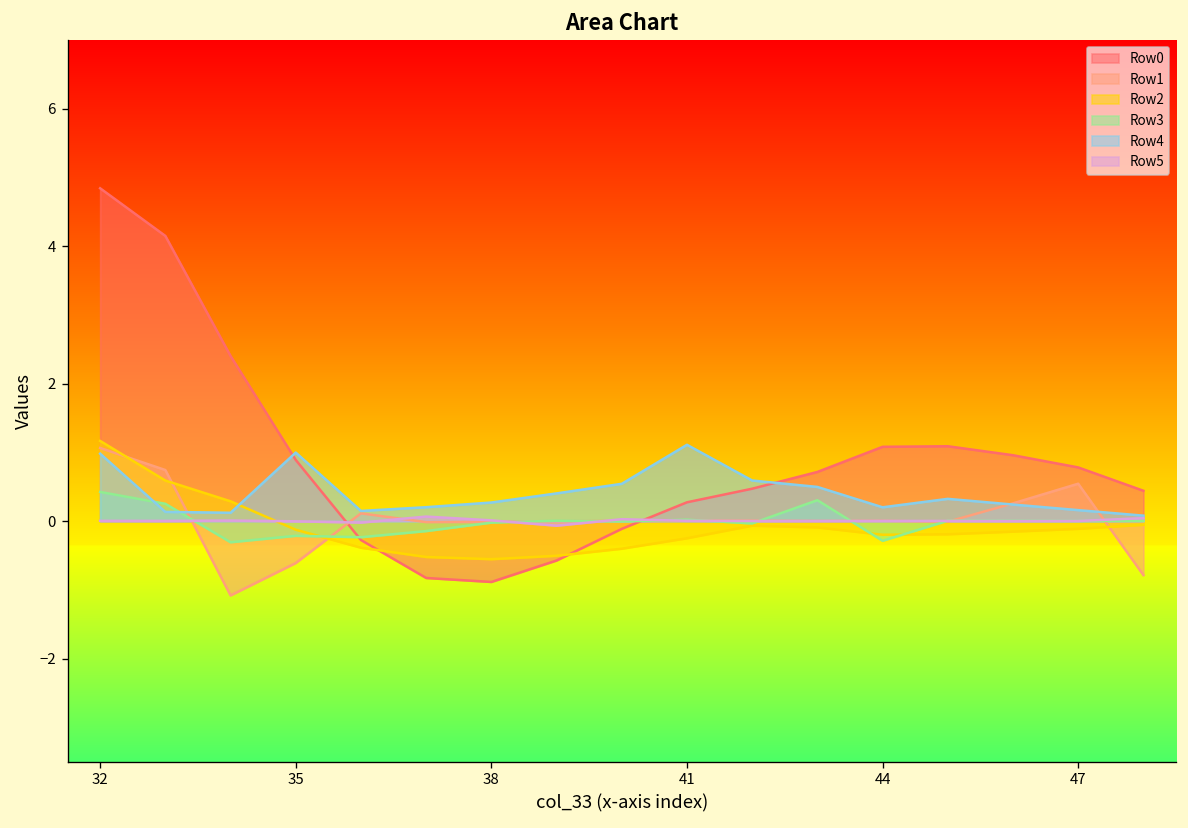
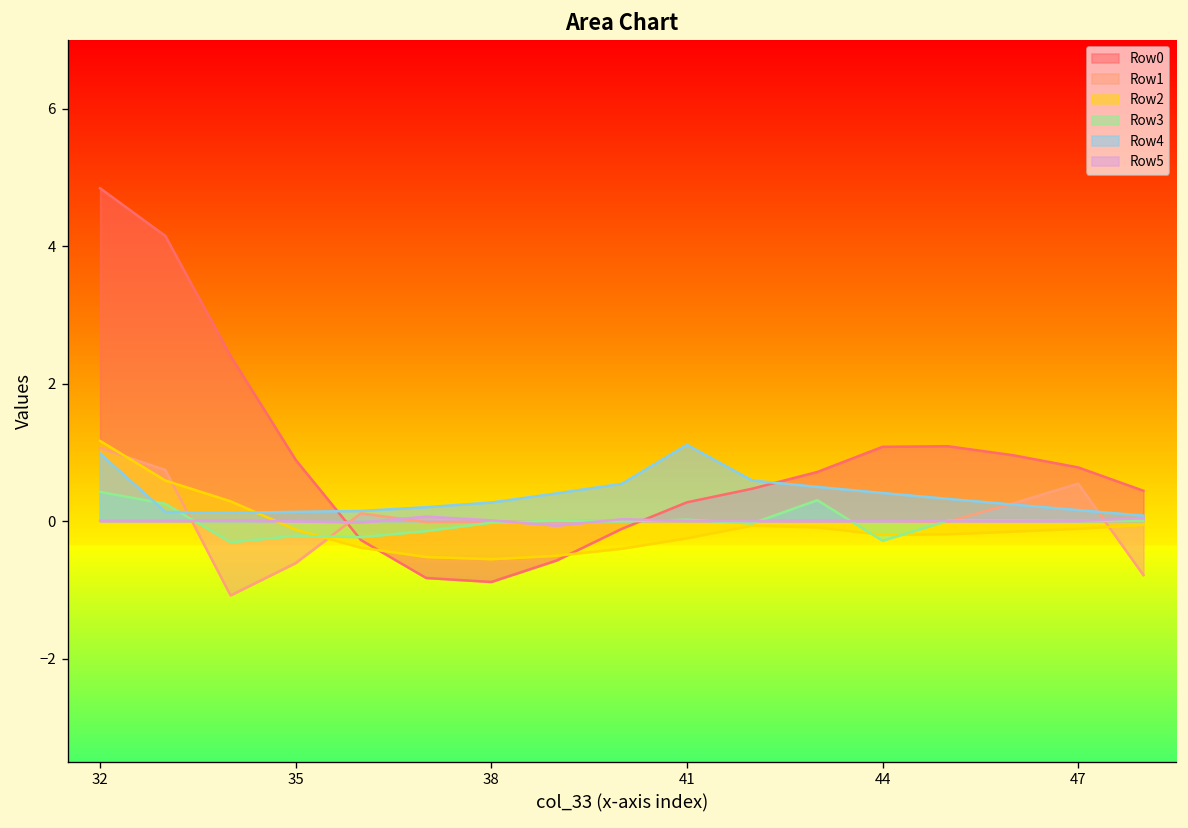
Row4, 35: 1.0 -> 0.1
Row4, 44: 0.2 -> 0.4
